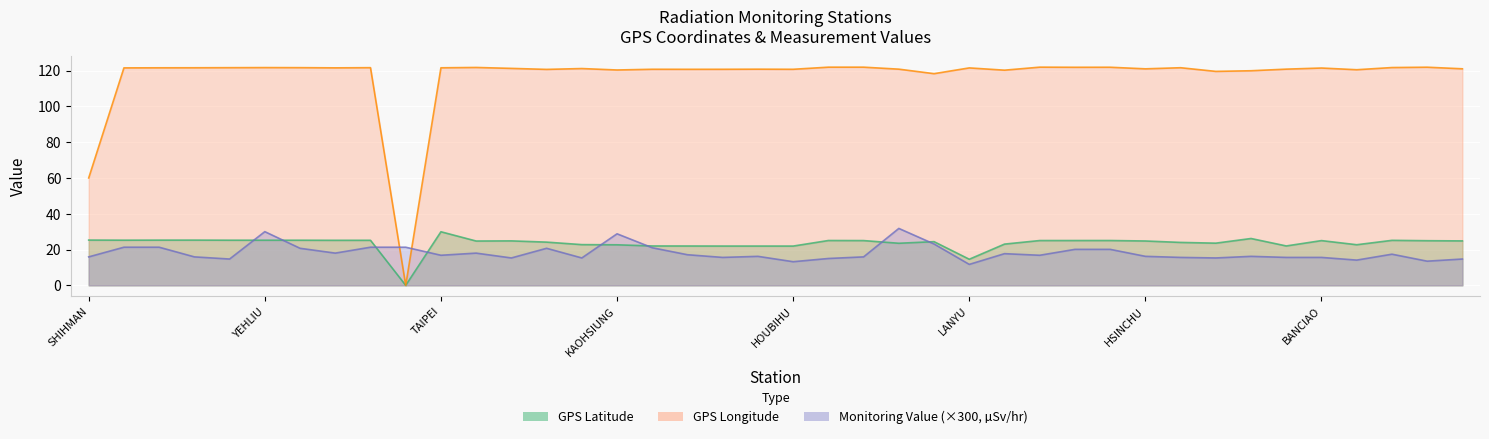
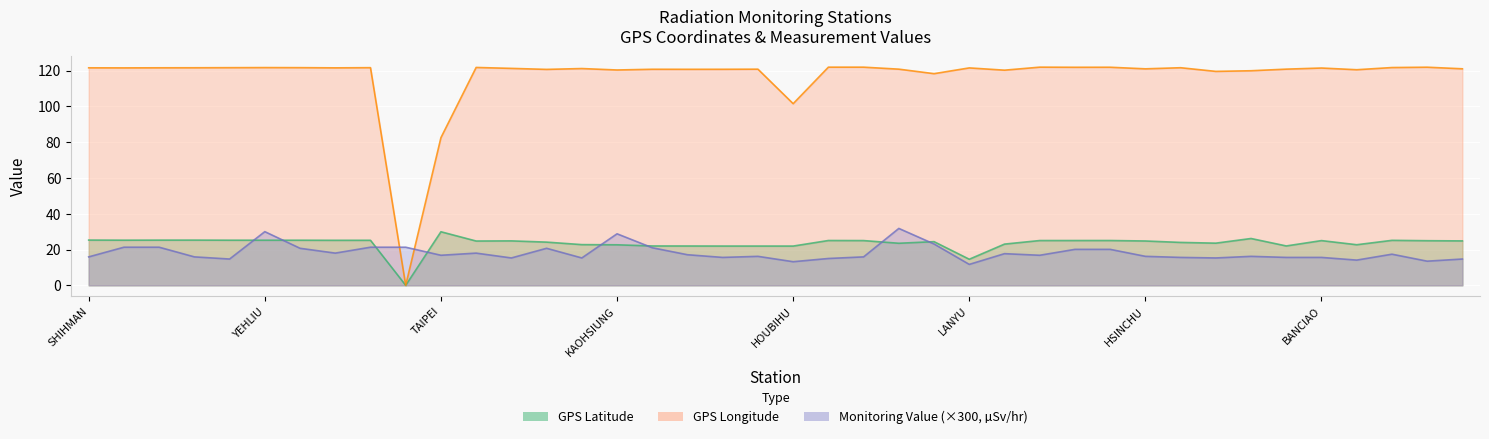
GPS Longitude, SHIHMAN: 60 -> 122
GPS Longitude, TAIPEI: 122 -> 83
GPS Longitude, HOUBIHU: 121 -> 102
